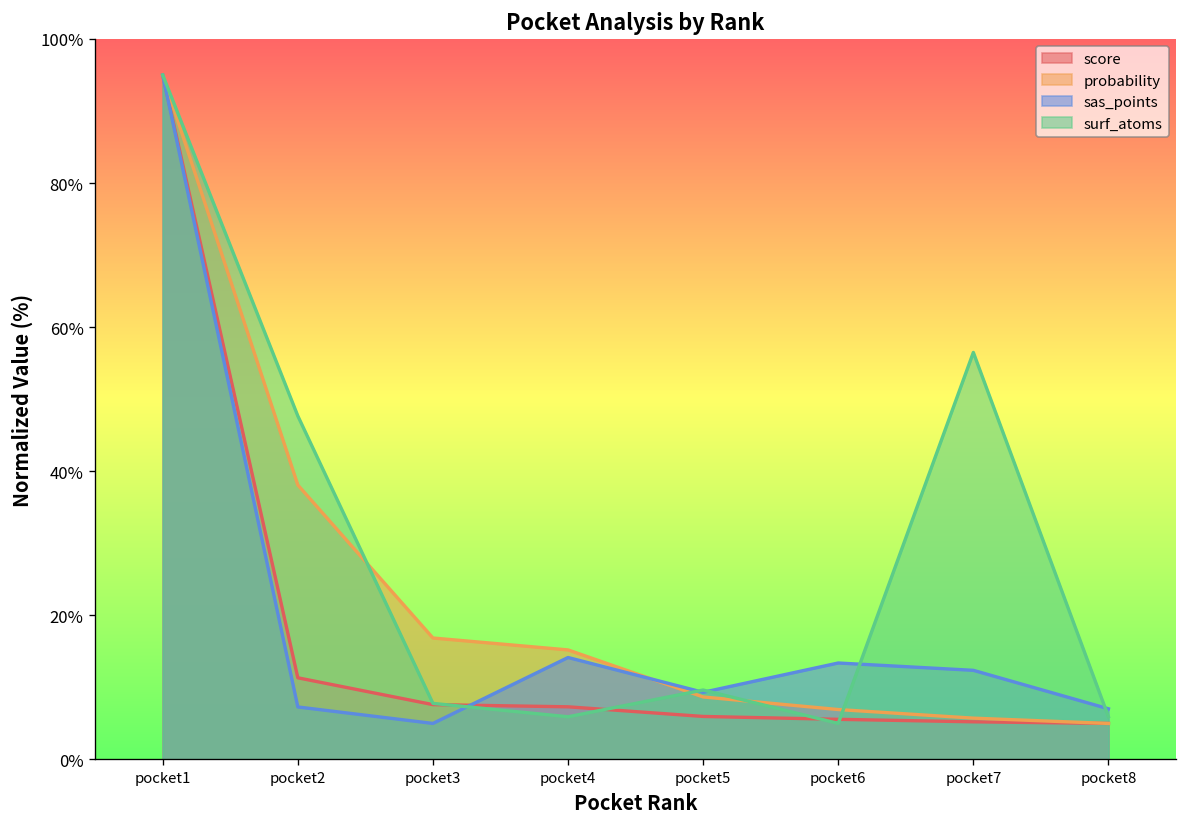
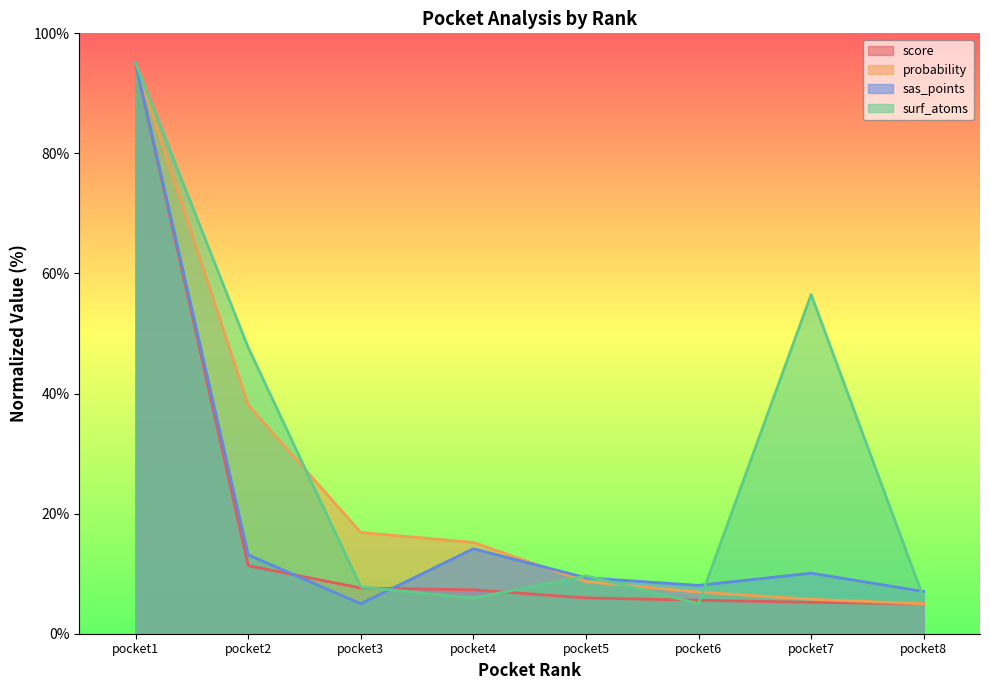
sas_points, pocket2: 7% -> 13%
sas_points, pocket6: 13% -> 8%
sas_points, pocket7: 12% -> 10%
